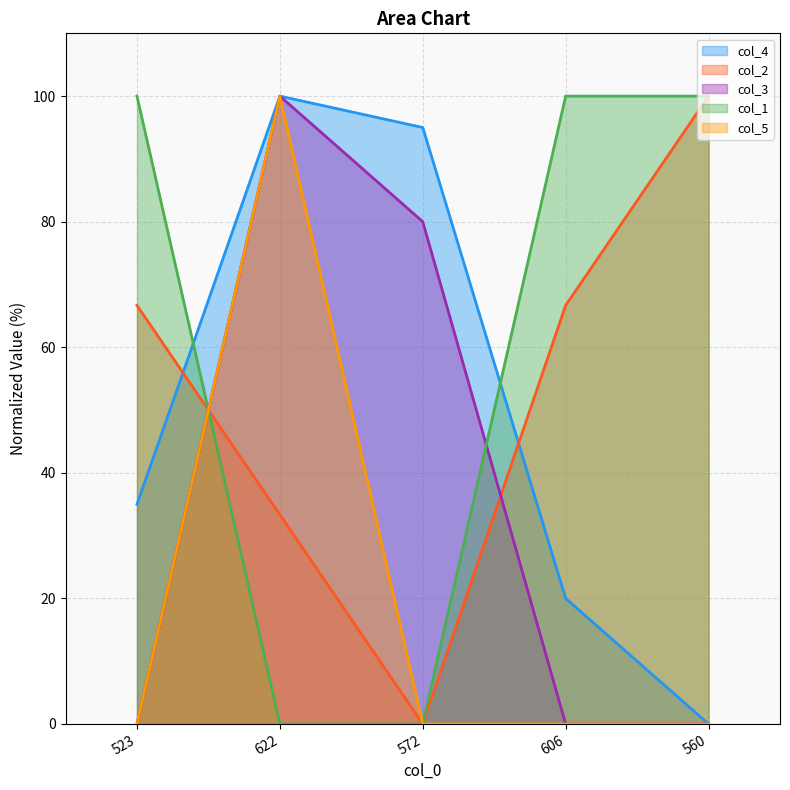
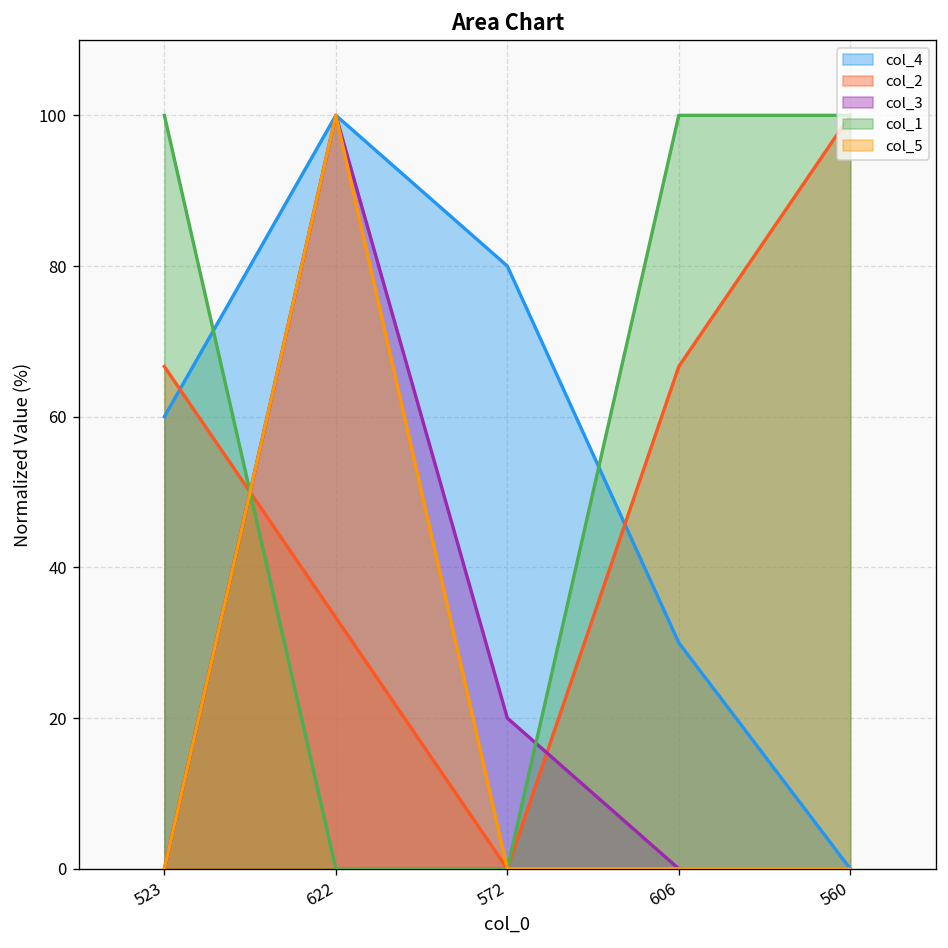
col_4, 523: 35 -> 60
col_4, 572: 95 -> 80
col_3, 572: 80 -> 20
col_4, 606: 20 -> 30
